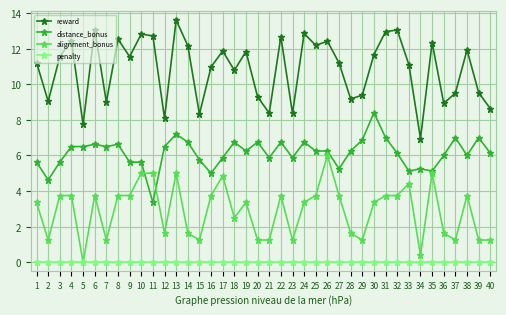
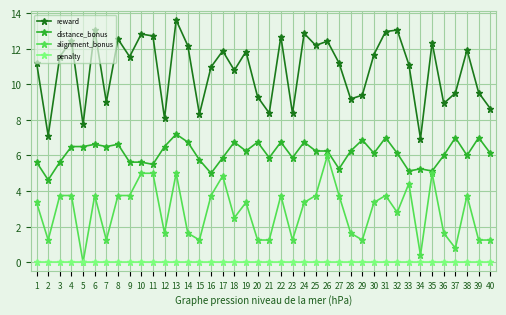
reward, 2: 9.0 -> 7.1
distance_bonus, 11: 3.4 -> 5.5
distance_bonus, 30: 8.4 -> 6.1
alignment_bonus, 32: 3.8 -> 2.8
alignment_bonus, 37: 1.3 -> 0.8
